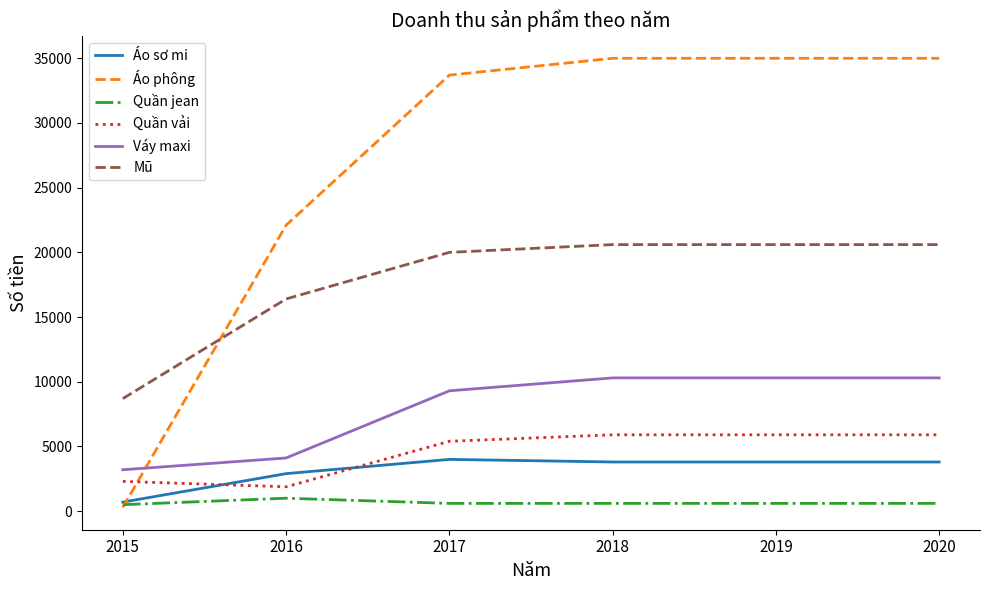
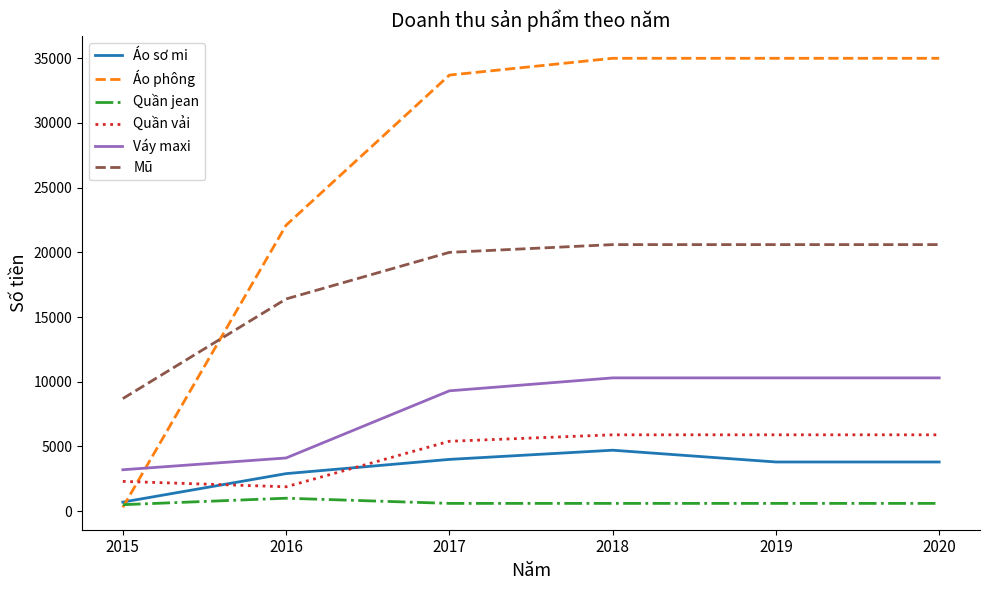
Áo sơ mi, 2018: 3800 -> 4700
